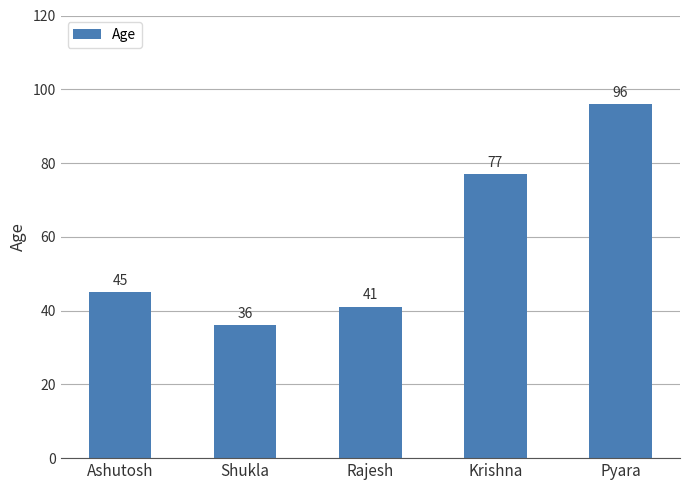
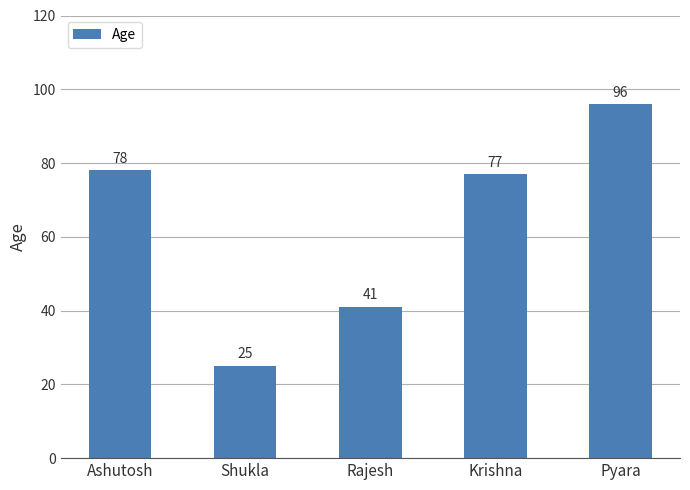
Ashutosh: 45 -> 78
Shukla: 36 -> 25
